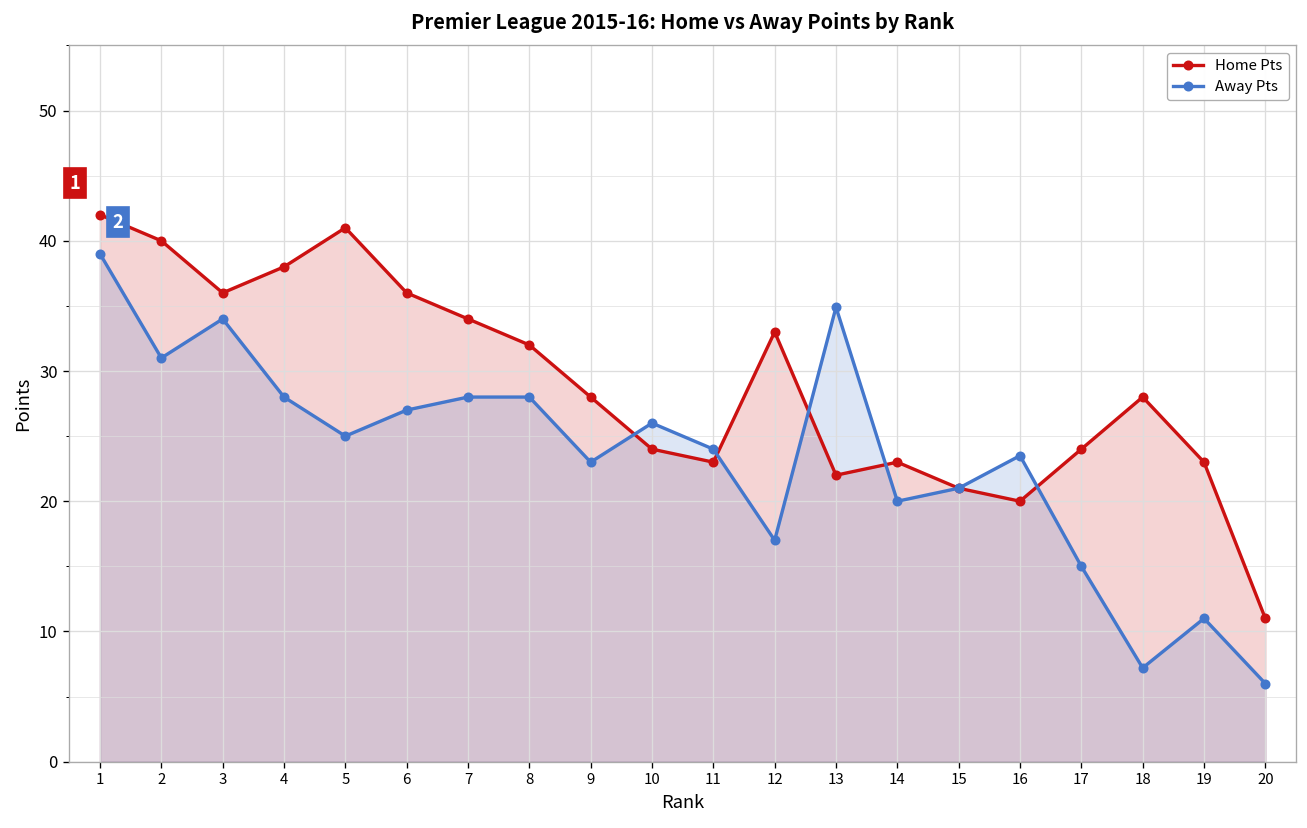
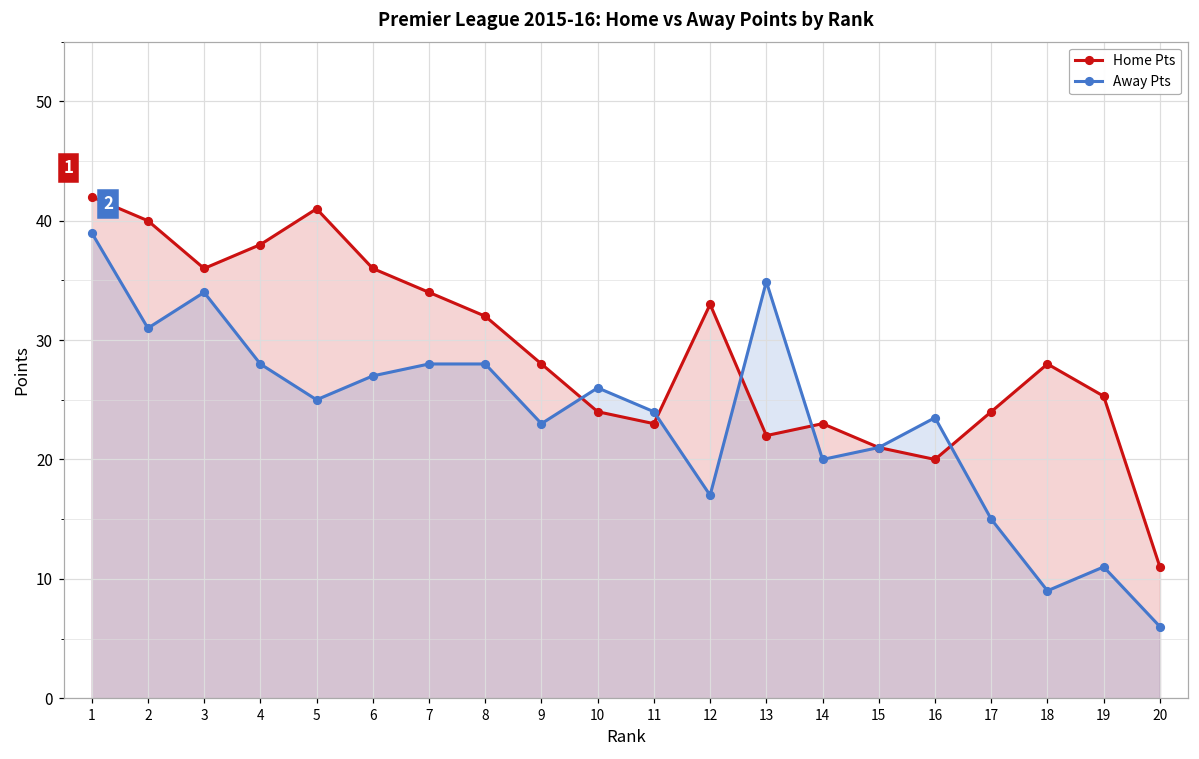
Away Pts, 18: 7.2 -> 9.0
Home Pts, 19: 23.0 -> 25.3
